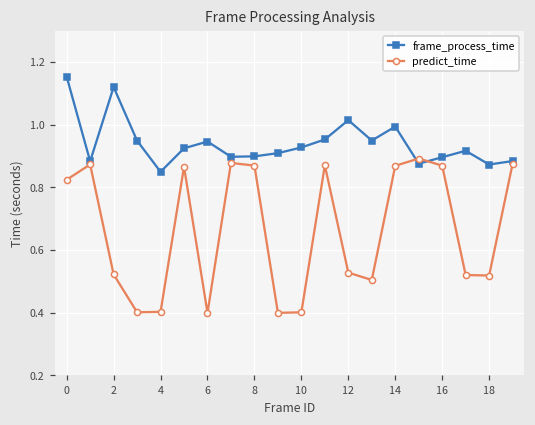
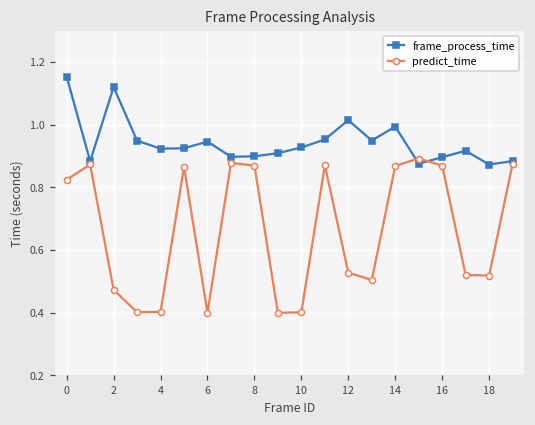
predict_time, 2: 0.52 -> 0.47
frame_process_time, 4: 0.85 -> 0.92
